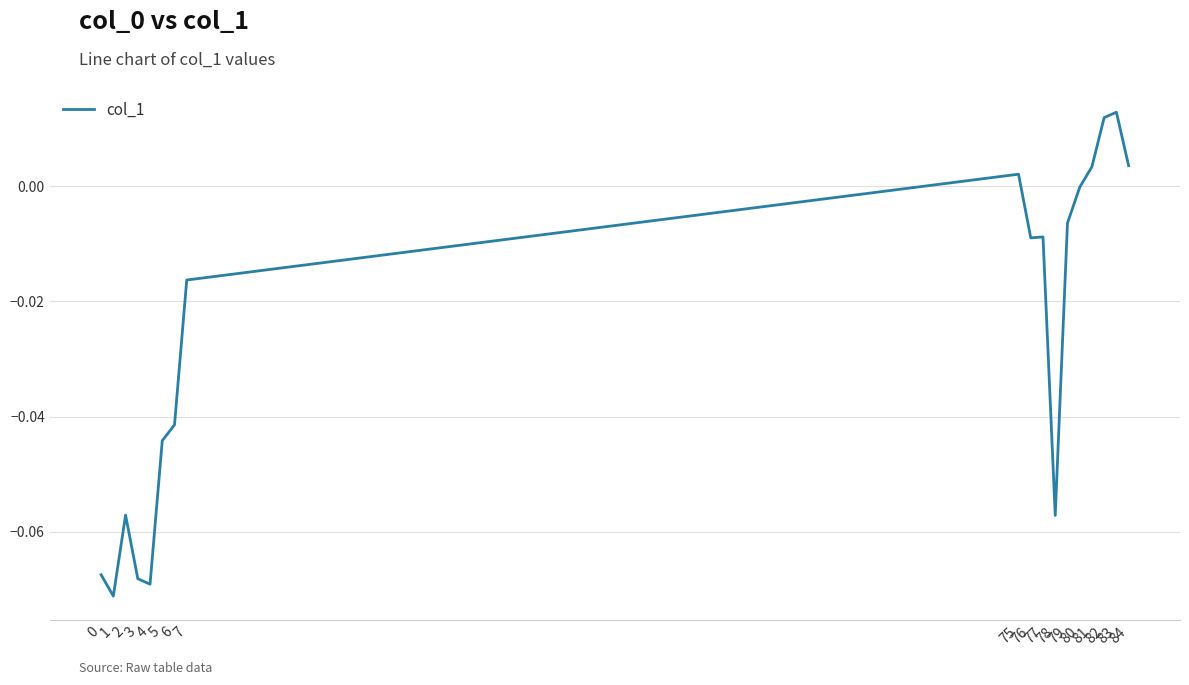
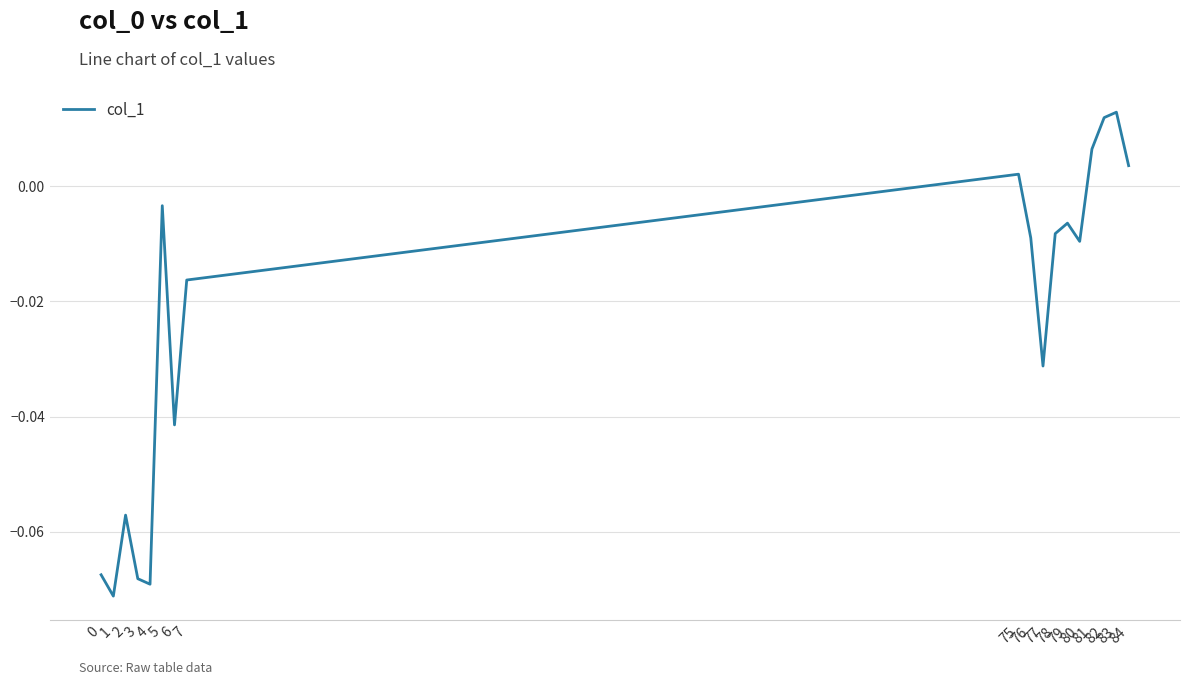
5: -0.044 -> -0.003
77: -0.009 -> -0.031
78: -0.057 -> -0.008
80: 0.000 -> -0.010
81: 0.003 -> 0.006
